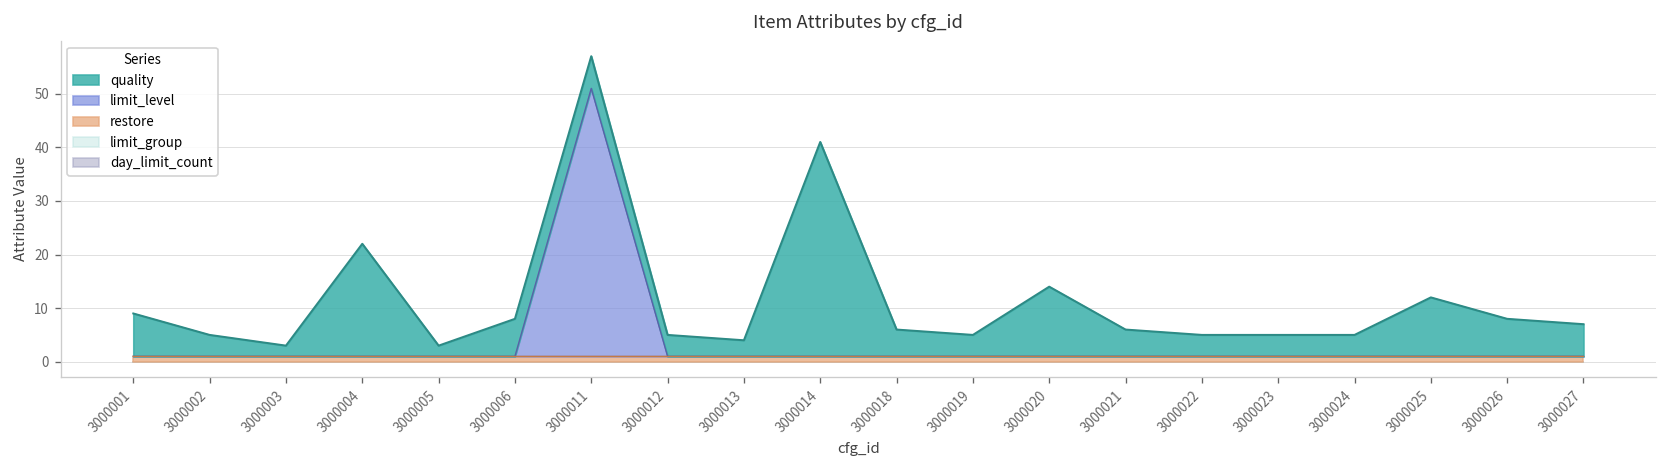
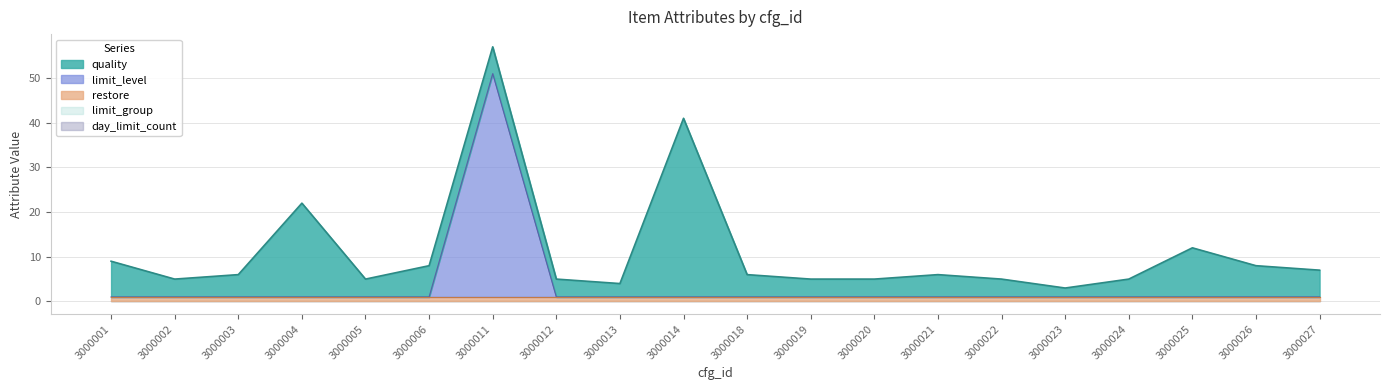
quality, 3000003: 2 -> 5
quality, 3000005: 2 -> 4
quality, 3000020: 13 -> 4
quality, 3000023: 4 -> 2
